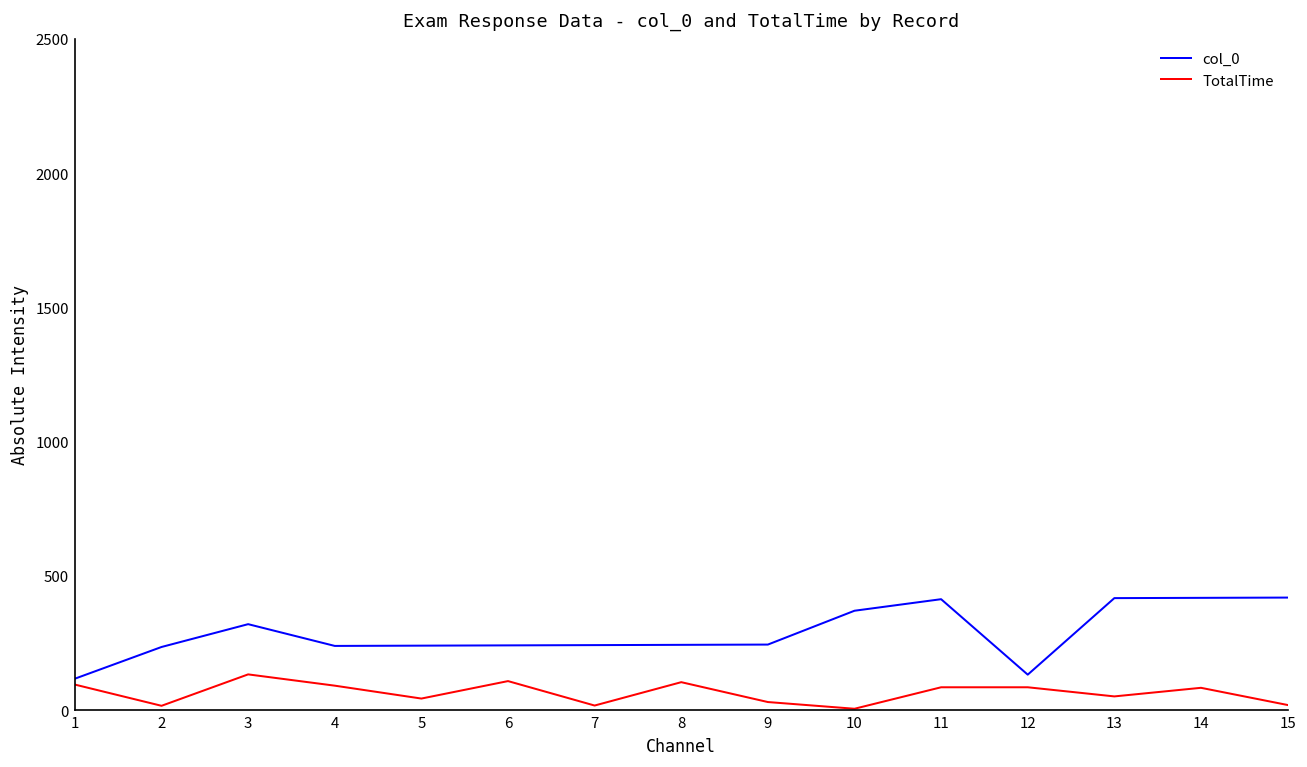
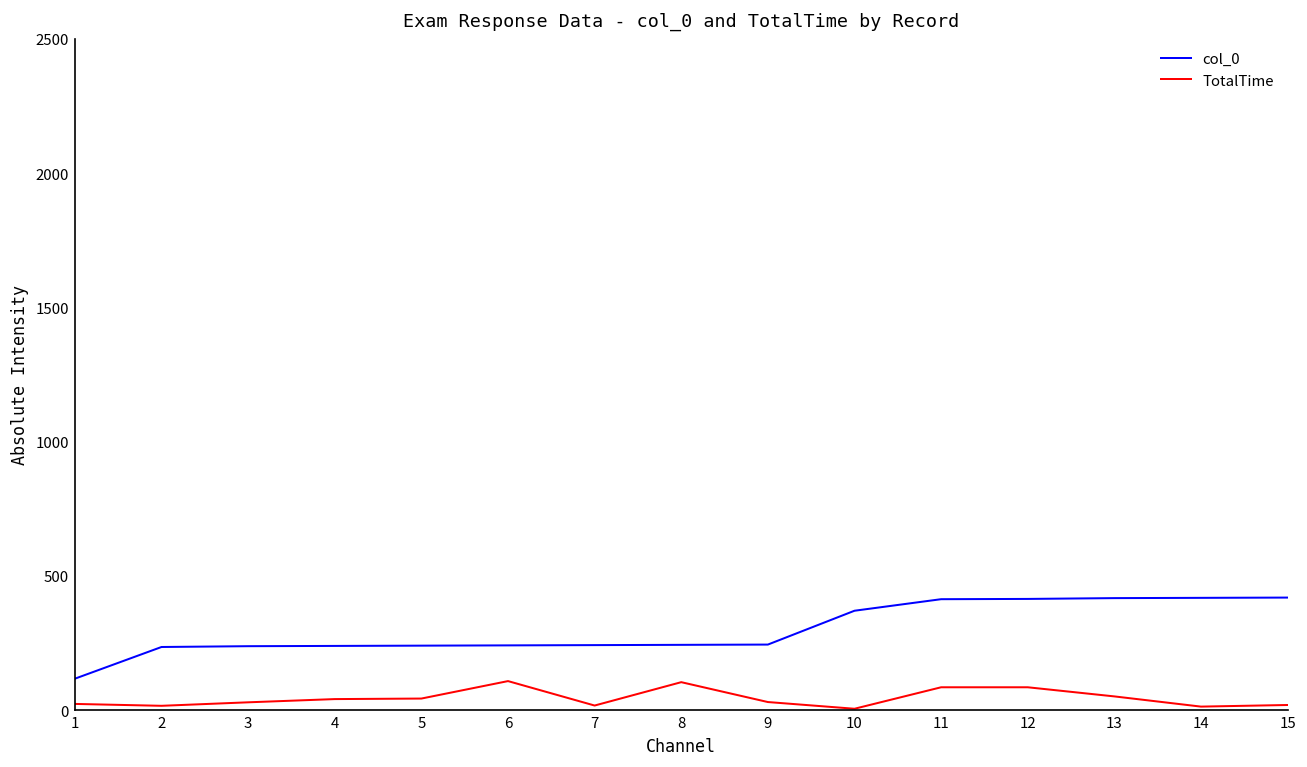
TotalTime, 1: 100 -> 20
col_0, 3: 320 -> 240
TotalTime, 3: 130 -> 30
TotalTime, 4: 90 -> 40
col_0, 12: 130 -> 410
TotalTime, 14: 80 -> 10
